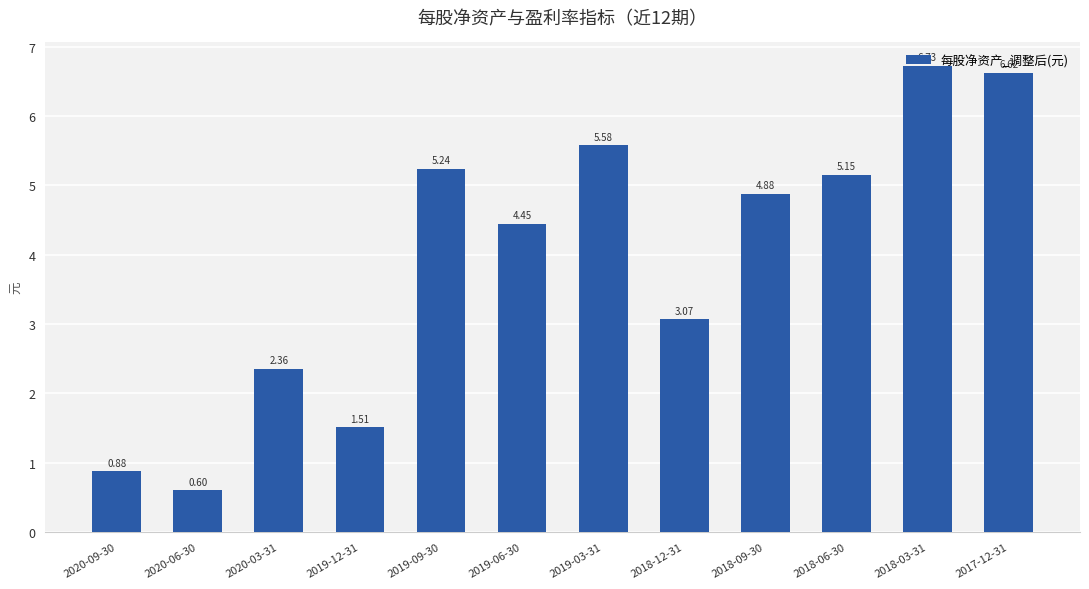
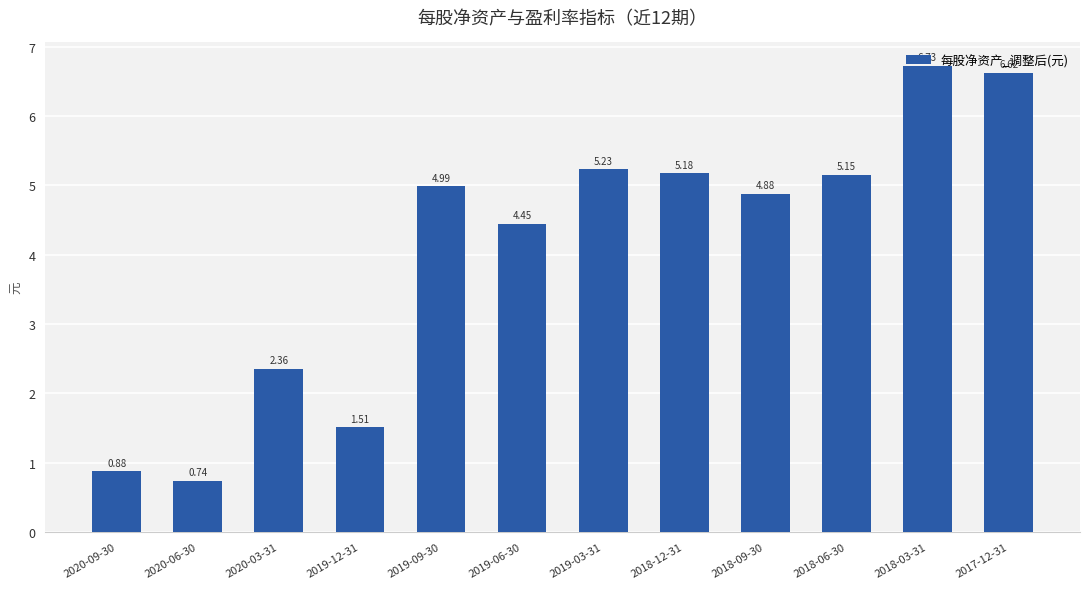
2020-06-30: 0.60 -> 0.74
2019-09-30: 5.24 -> 4.99
2019-03-31: 5.58 -> 5.23
2018-12-31: 3.07 -> 5.18
